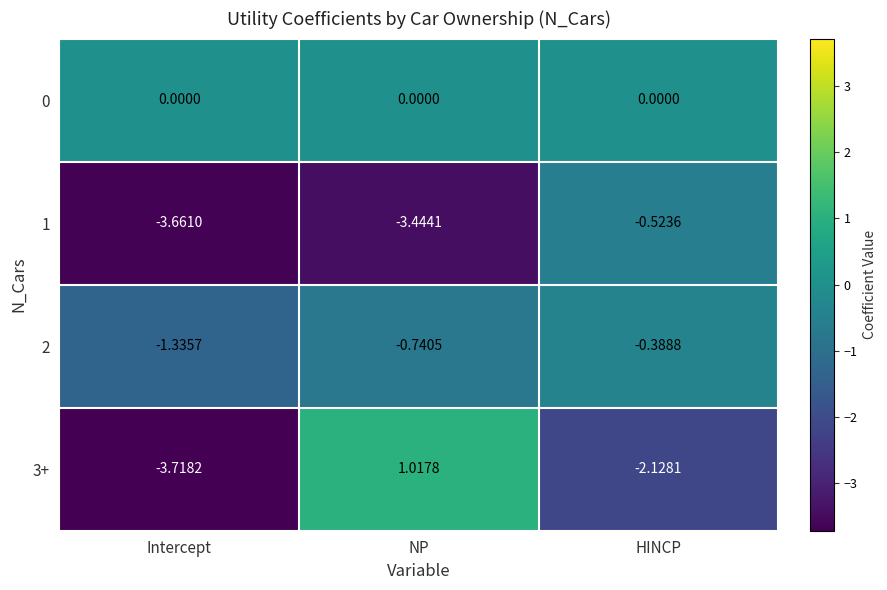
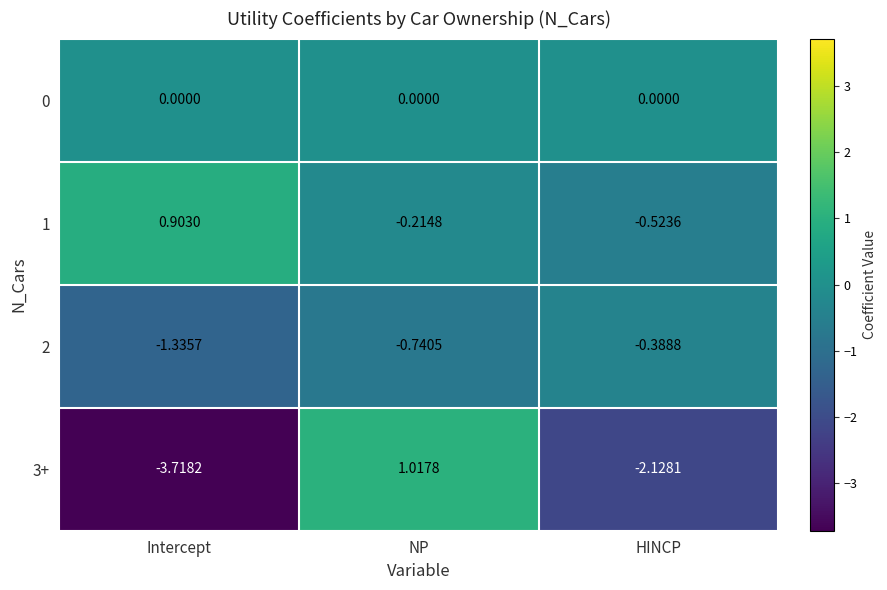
1, Intercept: -3.6610 -> 0.9030
1, NP: -3.4441 -> -0.2148
